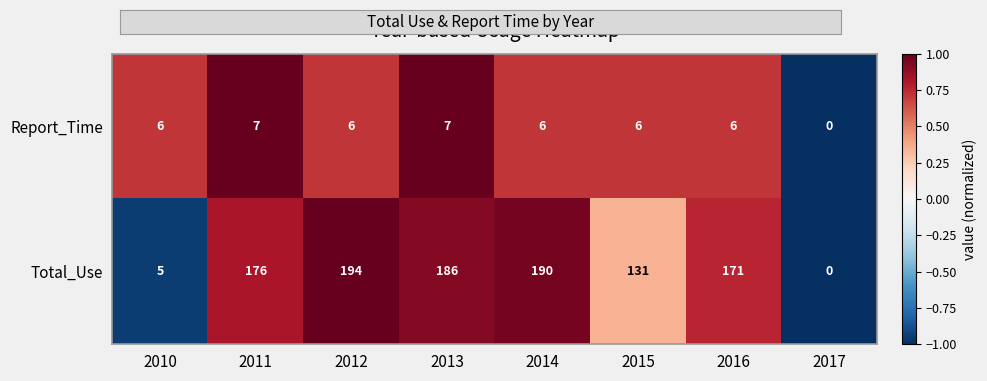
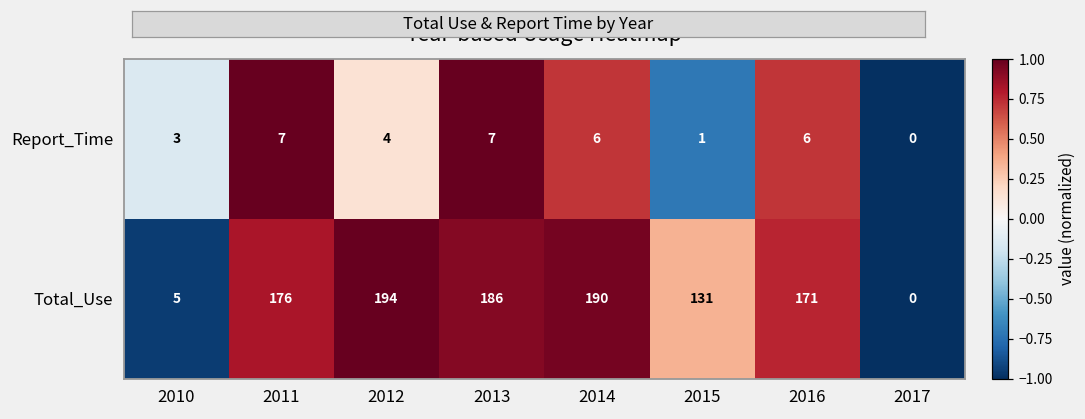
Report_Time, 2010: 6 -> 3
Report_Time, 2012: 6 -> 4
Report_Time, 2015: 6 -> 1
